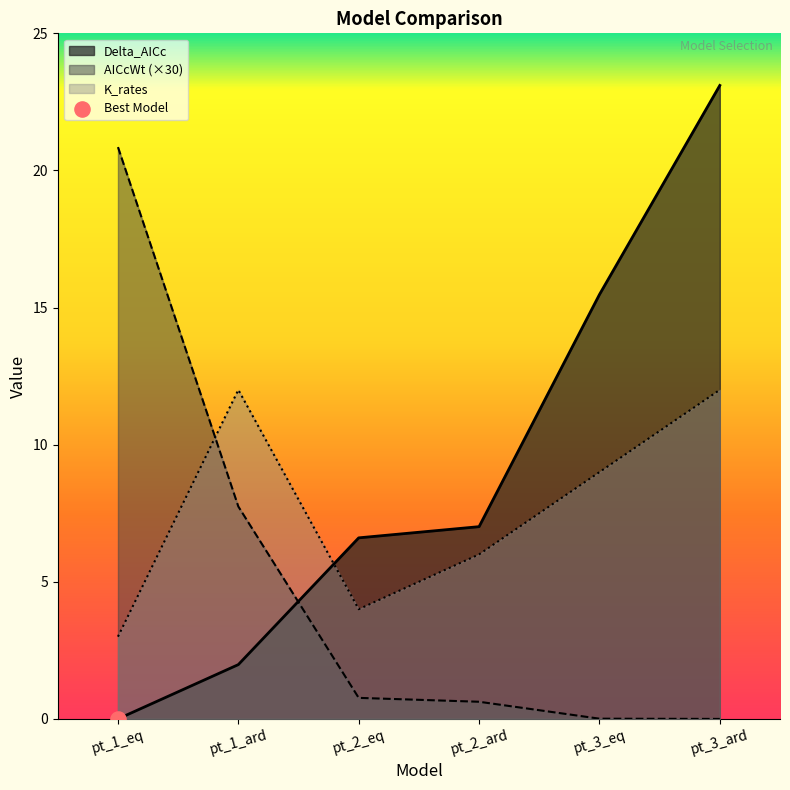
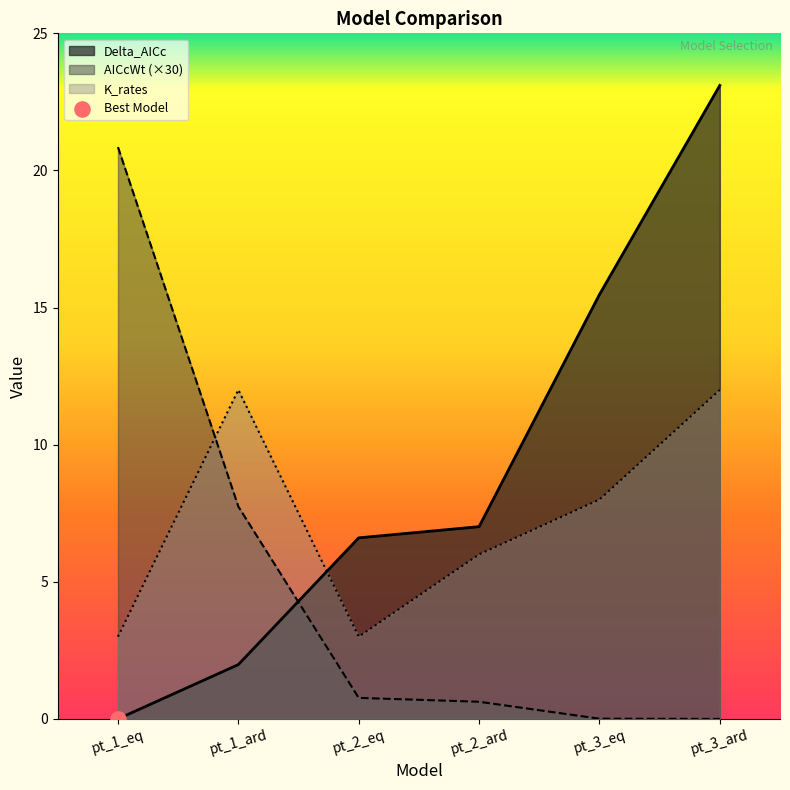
K_rates, pt_2_eq: 4 -> 3
K_rates, pt_3_eq: 9 -> 8
